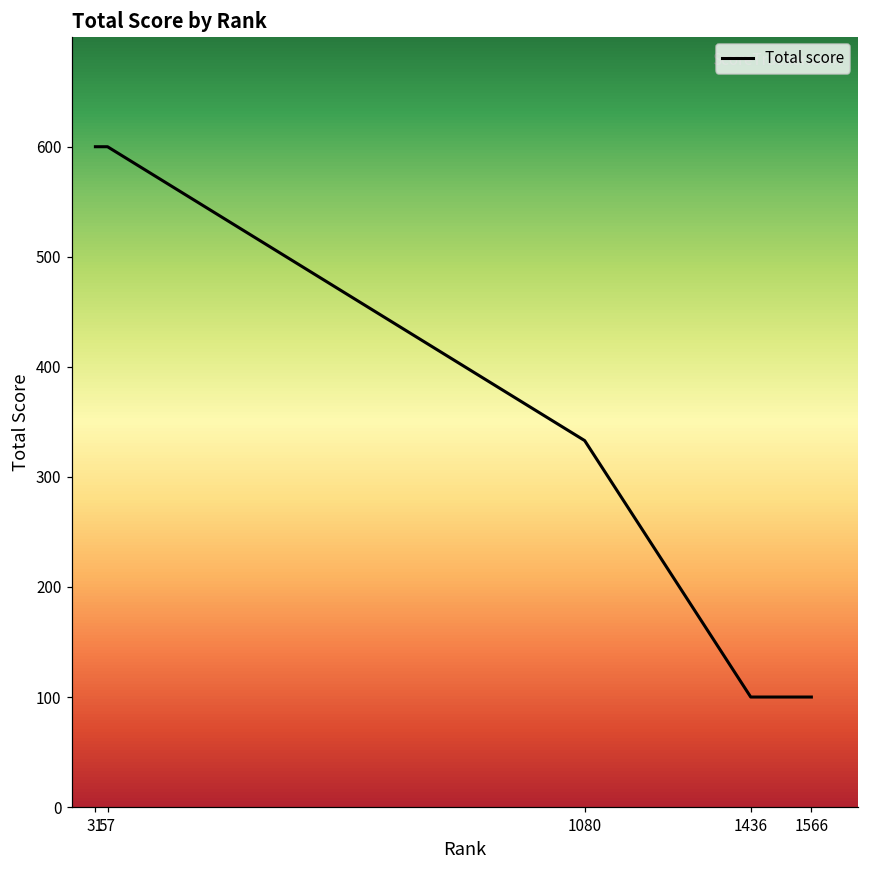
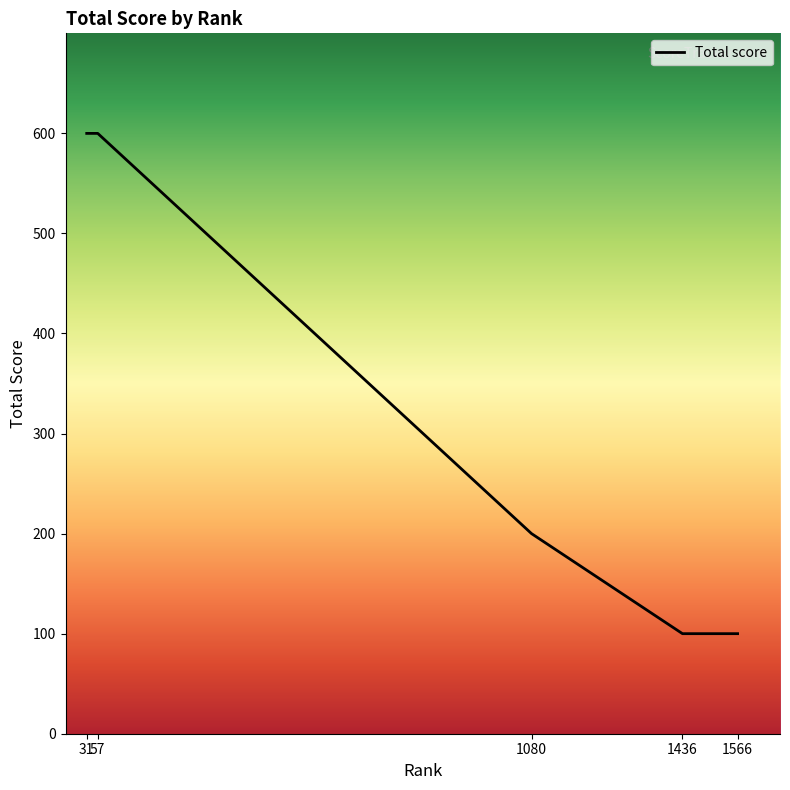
1080: 333 -> 200
